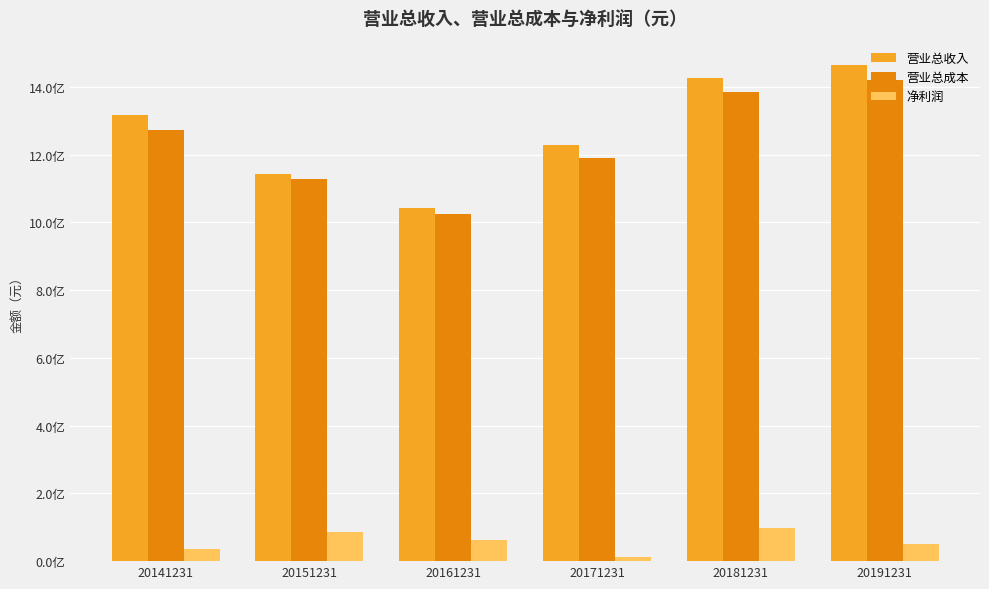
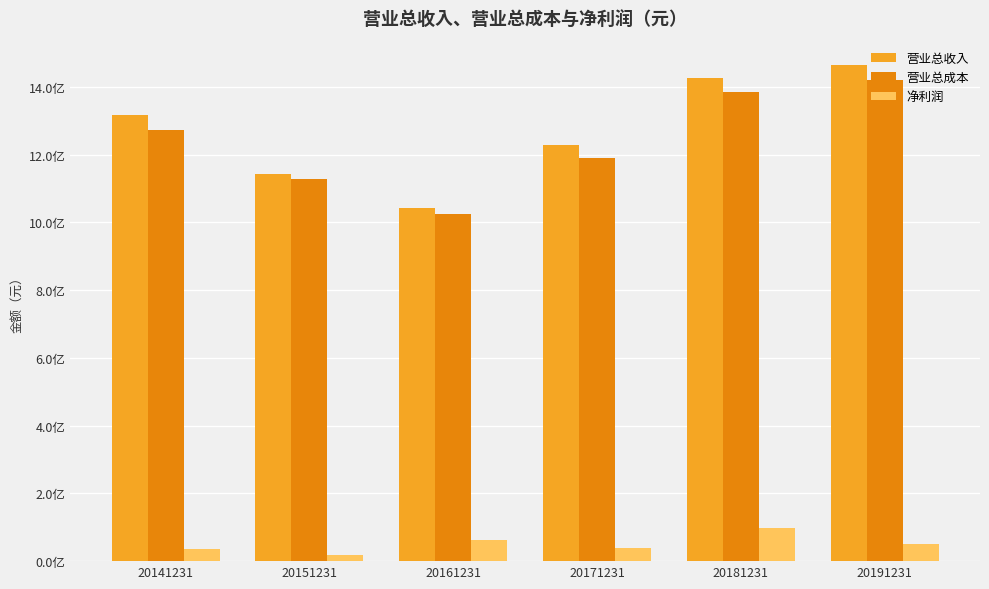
净利润, 20151231: 0.9亿 -> 0.2亿
净利润, 20171231: 0.1亿 -> 0.4亿
